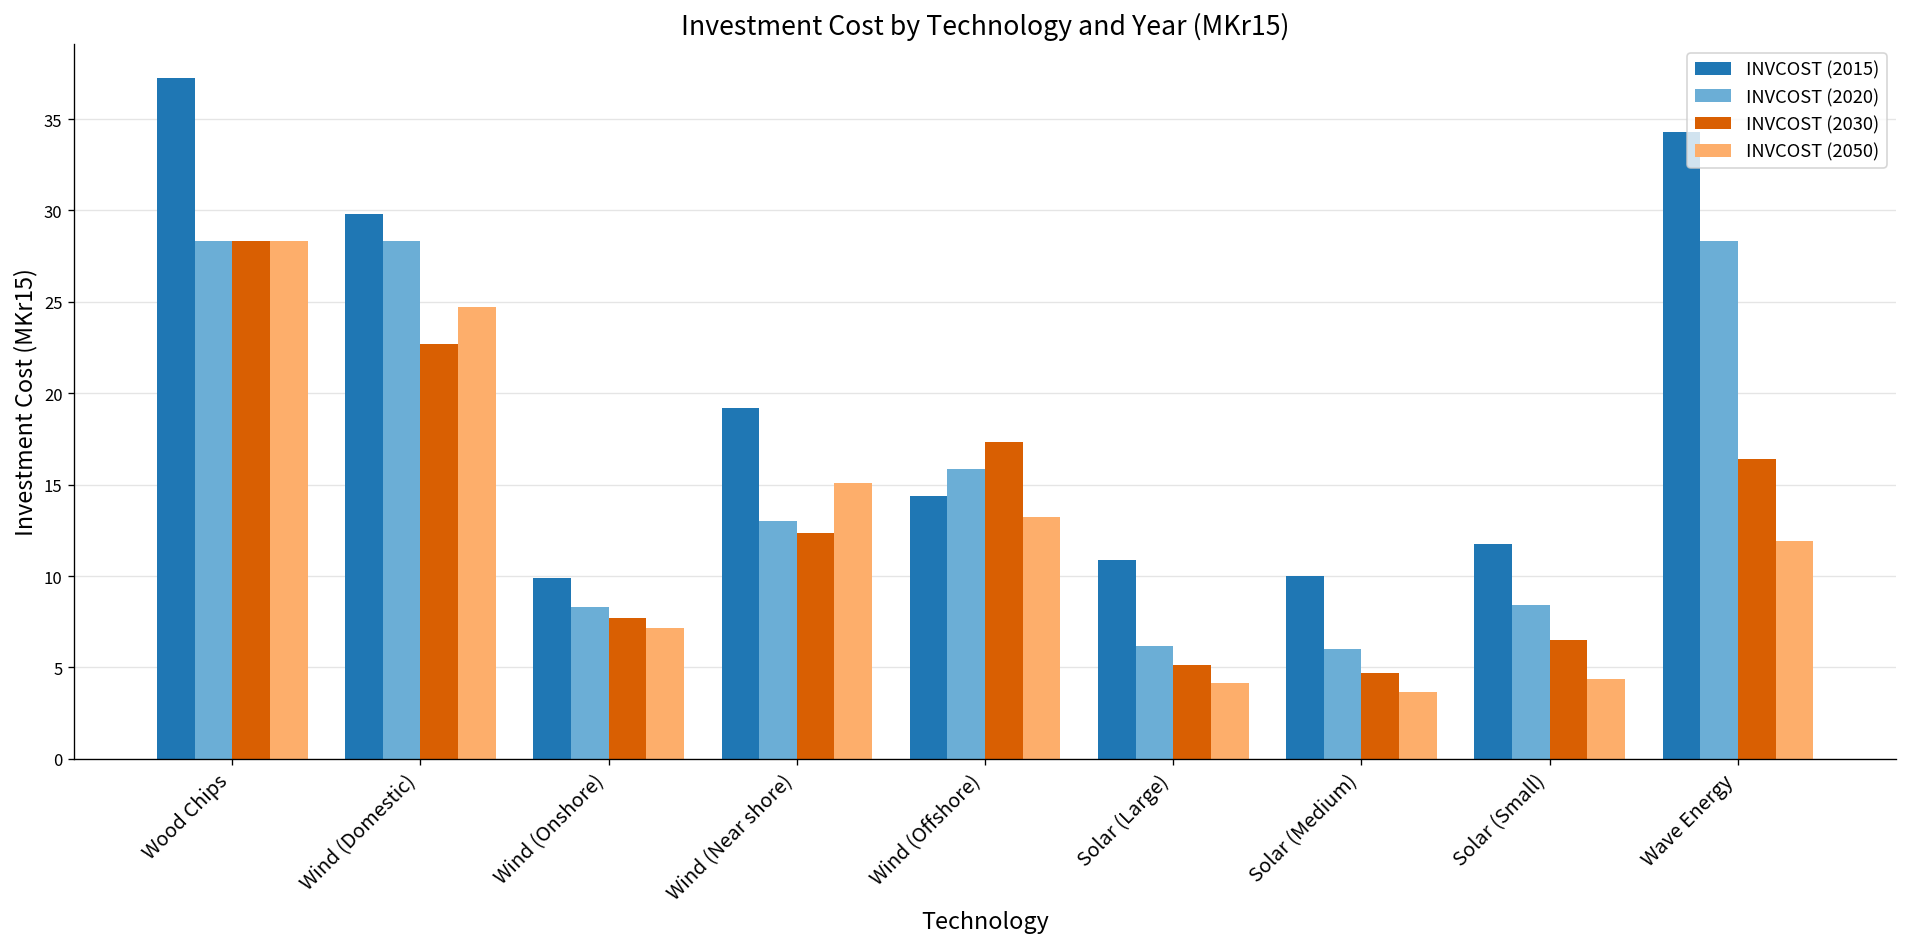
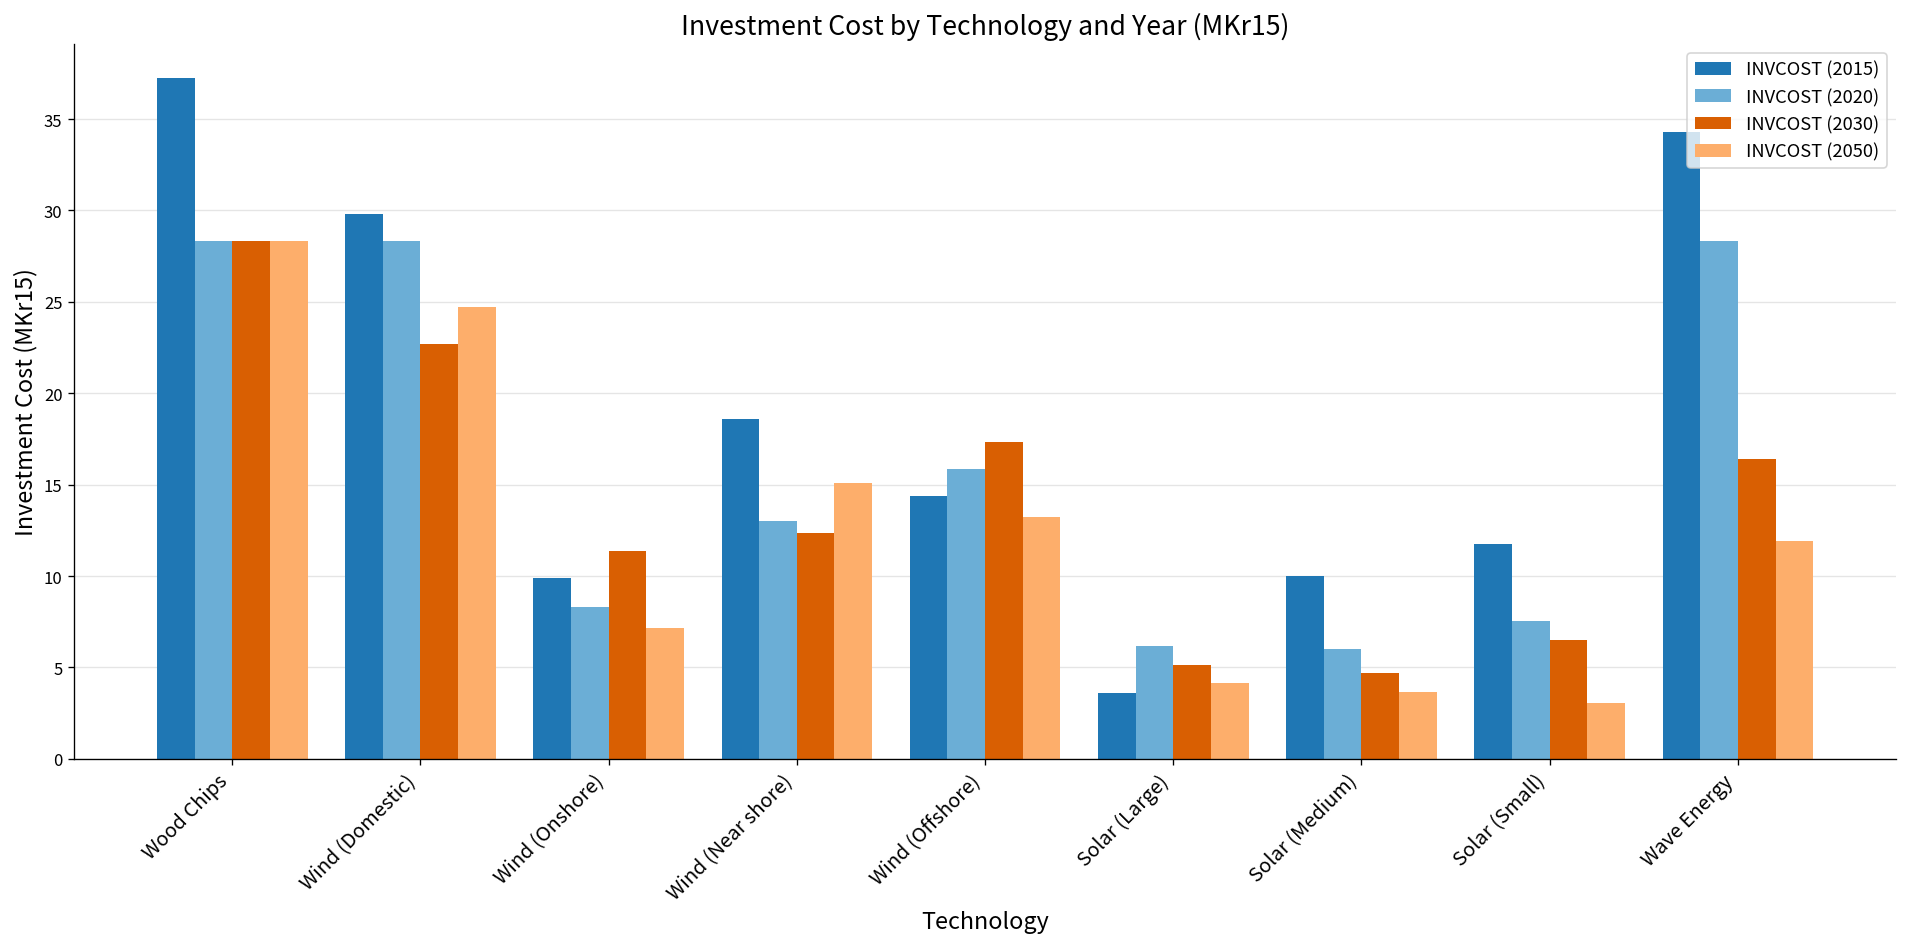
INVCOST (2030), Wind (Onshore): 7.7 -> 11.4
INVCOST (2015), Wind (Near shore): 19.2 -> 18.6
INVCOST (2015), Solar (Large): 10.9 -> 3.6
INVCOST (2020), Solar (Small): 8.4 -> 7.6
INVCOST (2050), Solar (Small): 4.4 -> 3.0
